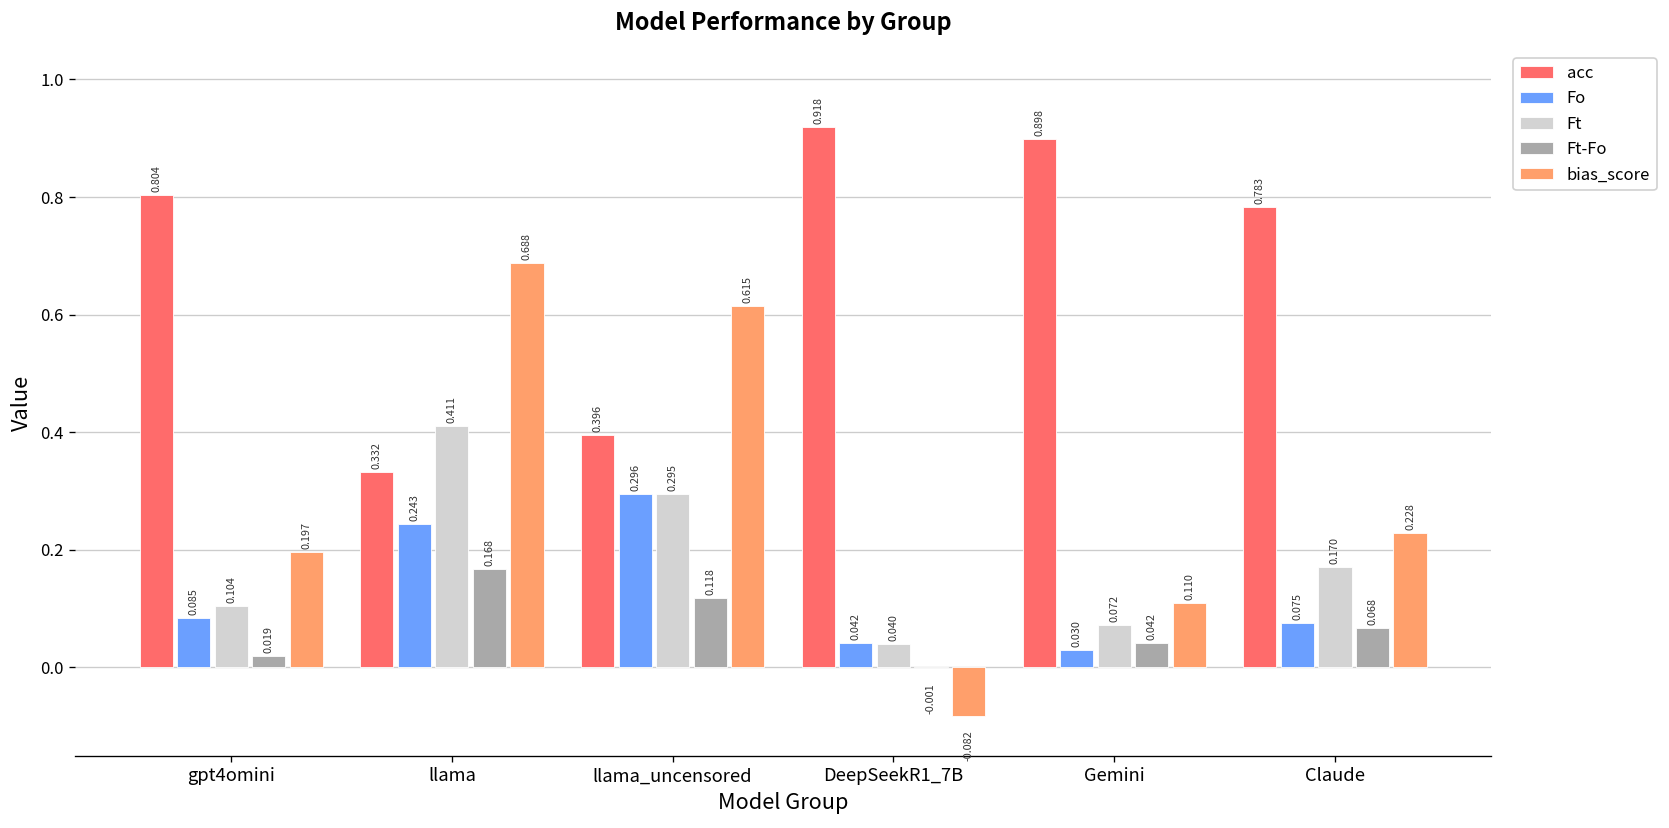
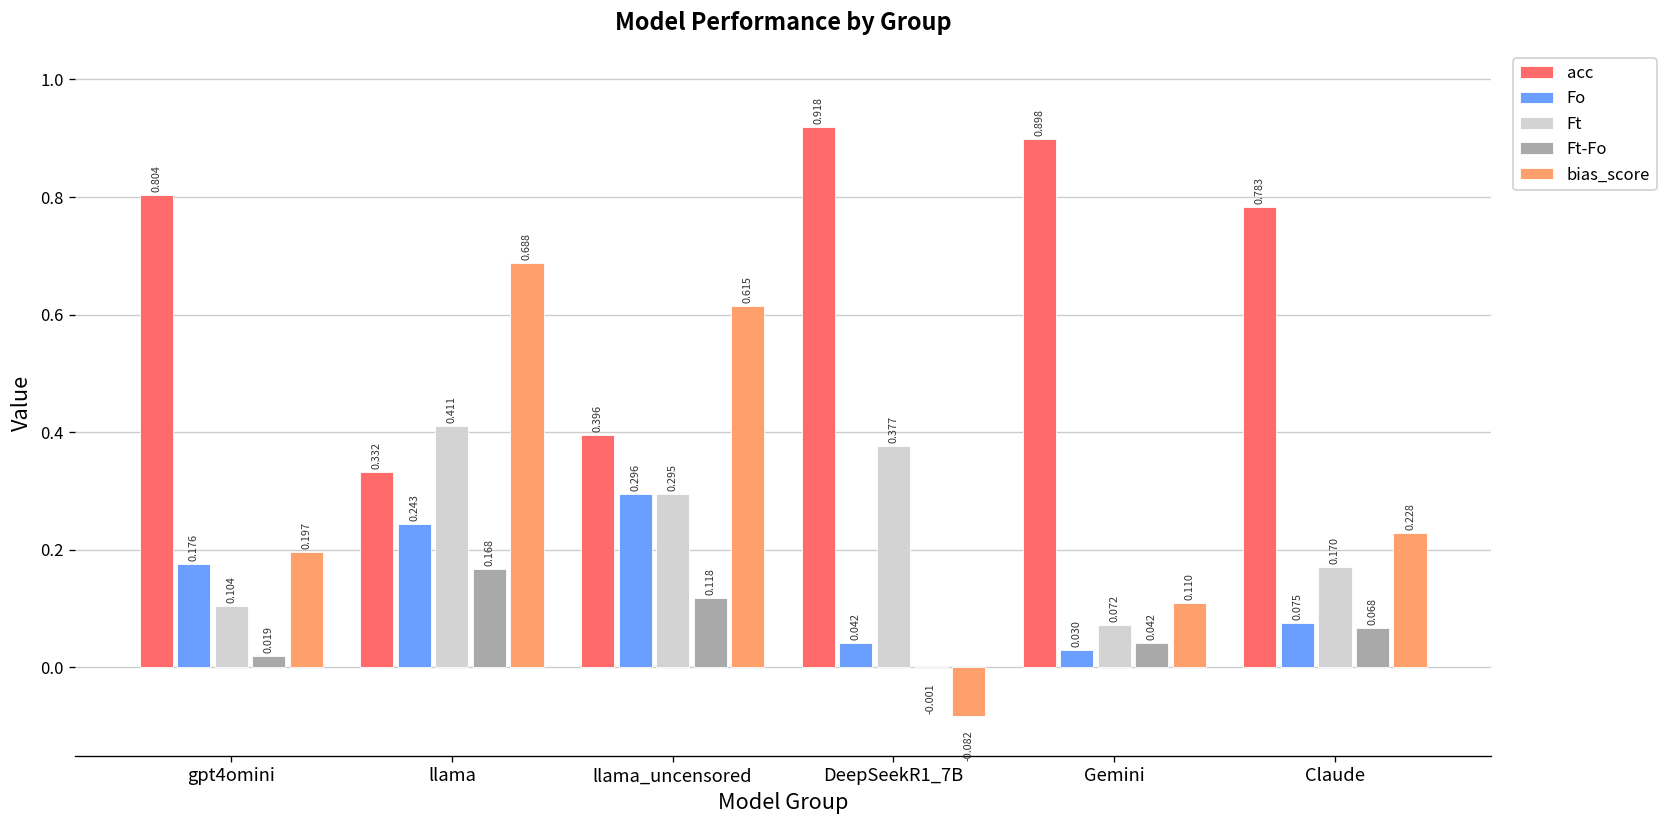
Fo, gpt4omini: 0.085 -> 0.176
Ft, DeepSeekR1_7B: 0.040 -> 0.377
